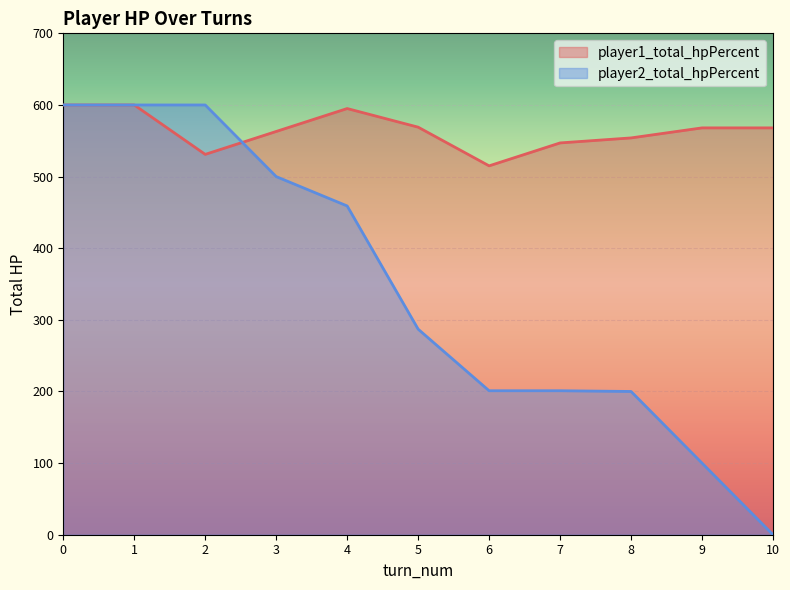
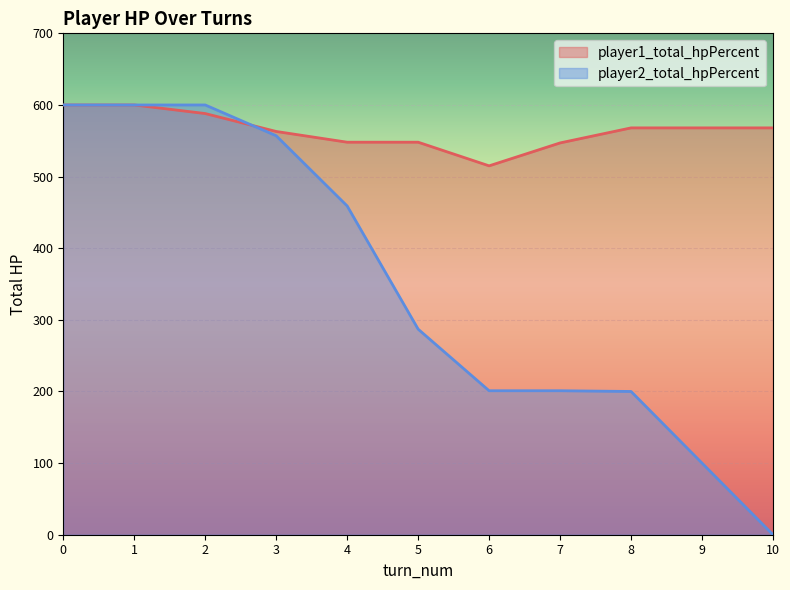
player1_total_hpPercent, 2: 530 -> 590
player2_total_hpPercent, 3: 500 -> 560
player1_total_hpPercent, 4: 600 -> 550
player1_total_hpPercent, 5: 570 -> 550
player1_total_hpPercent, 8: 550 -> 570
